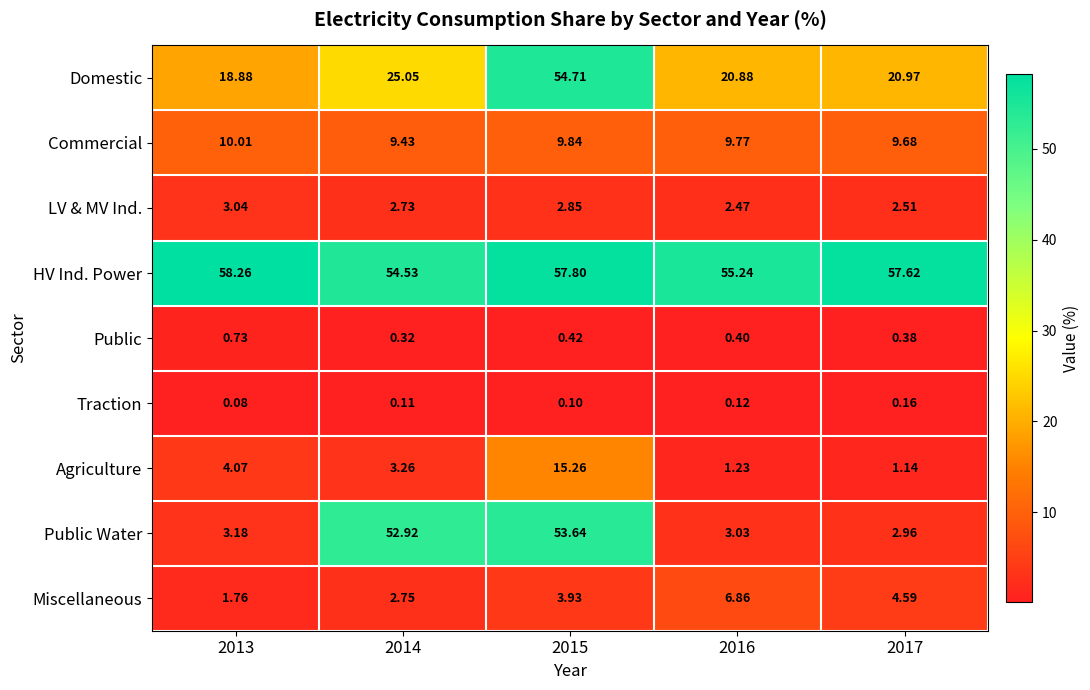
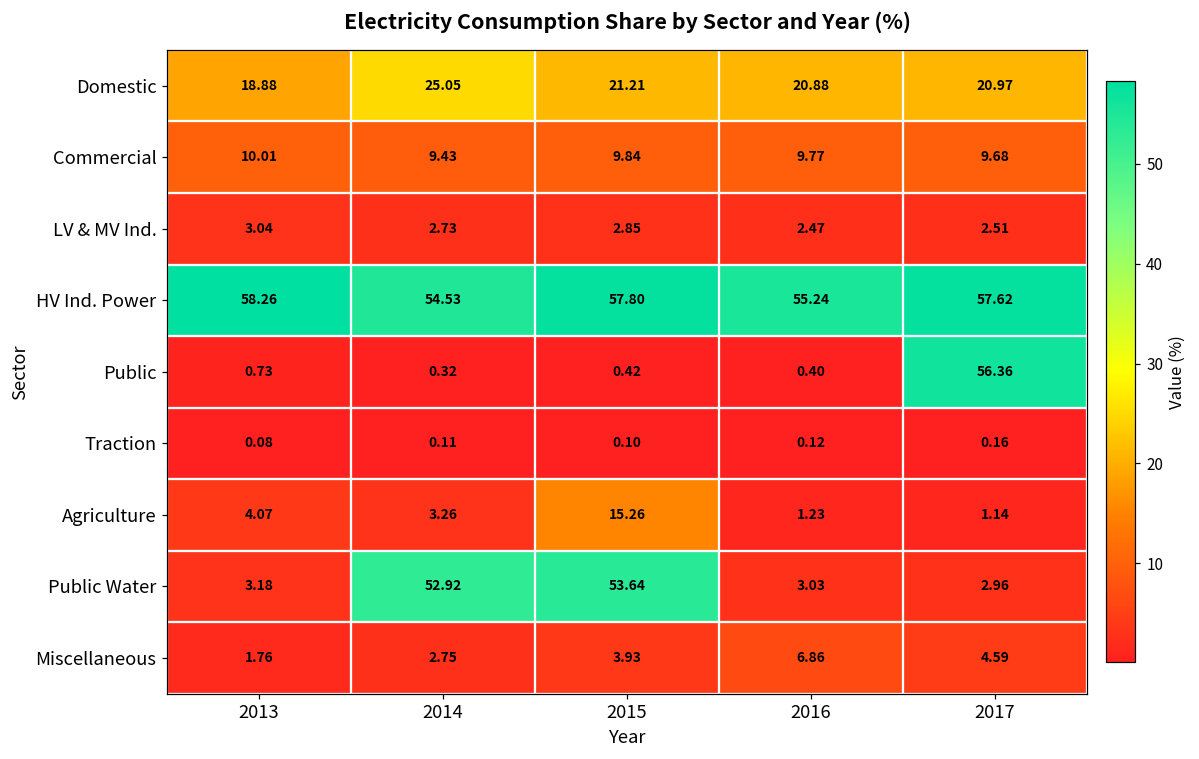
Domestic, 2015: 54.71 -> 21.21
Public, 2017: 0.38 -> 56.36
